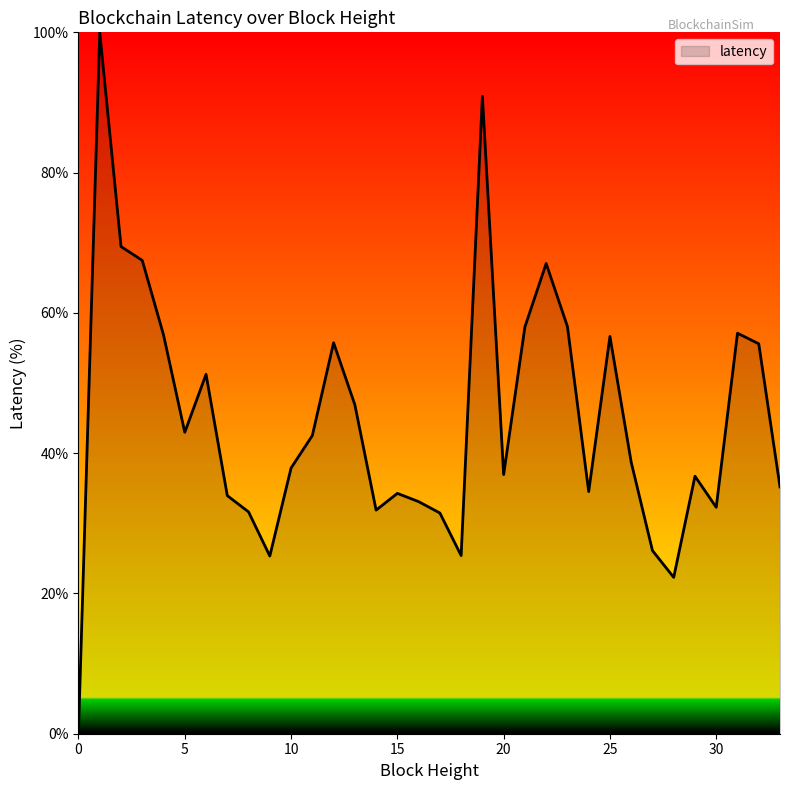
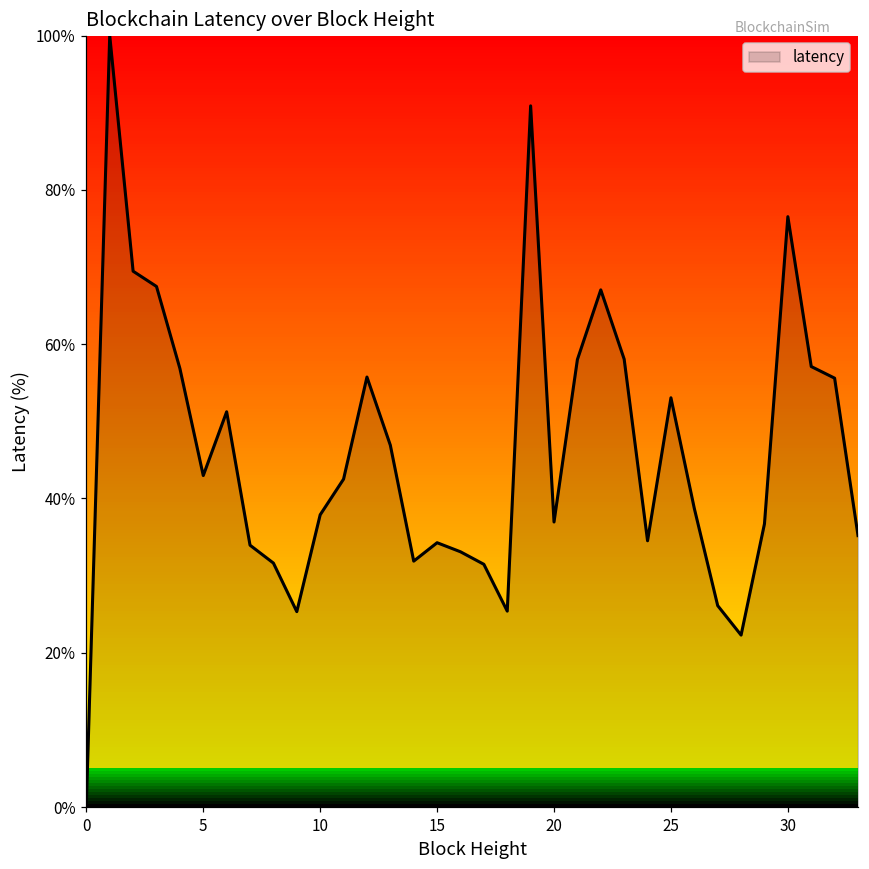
25: 57% -> 53%
30: 32% -> 77%
